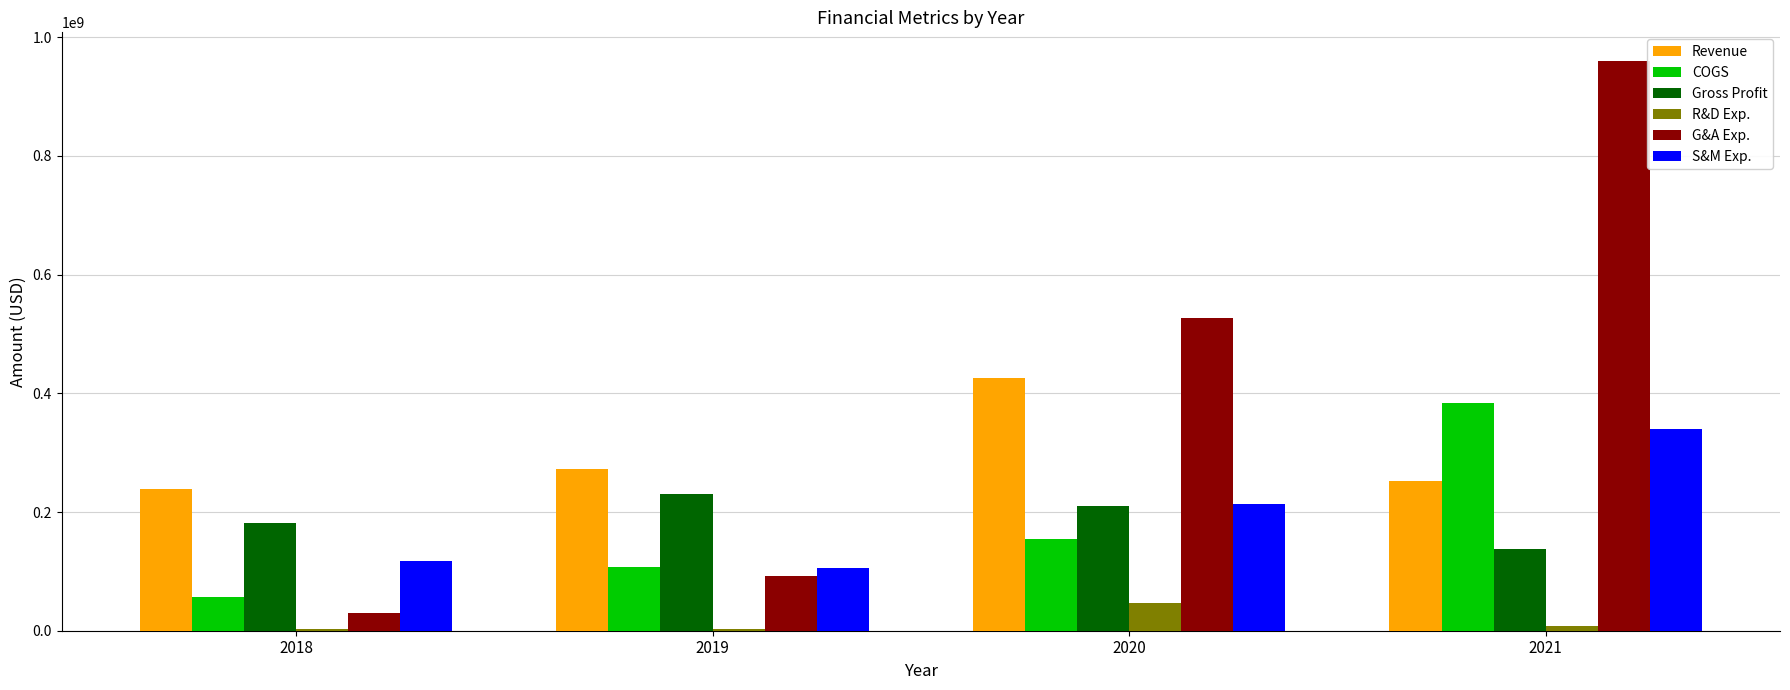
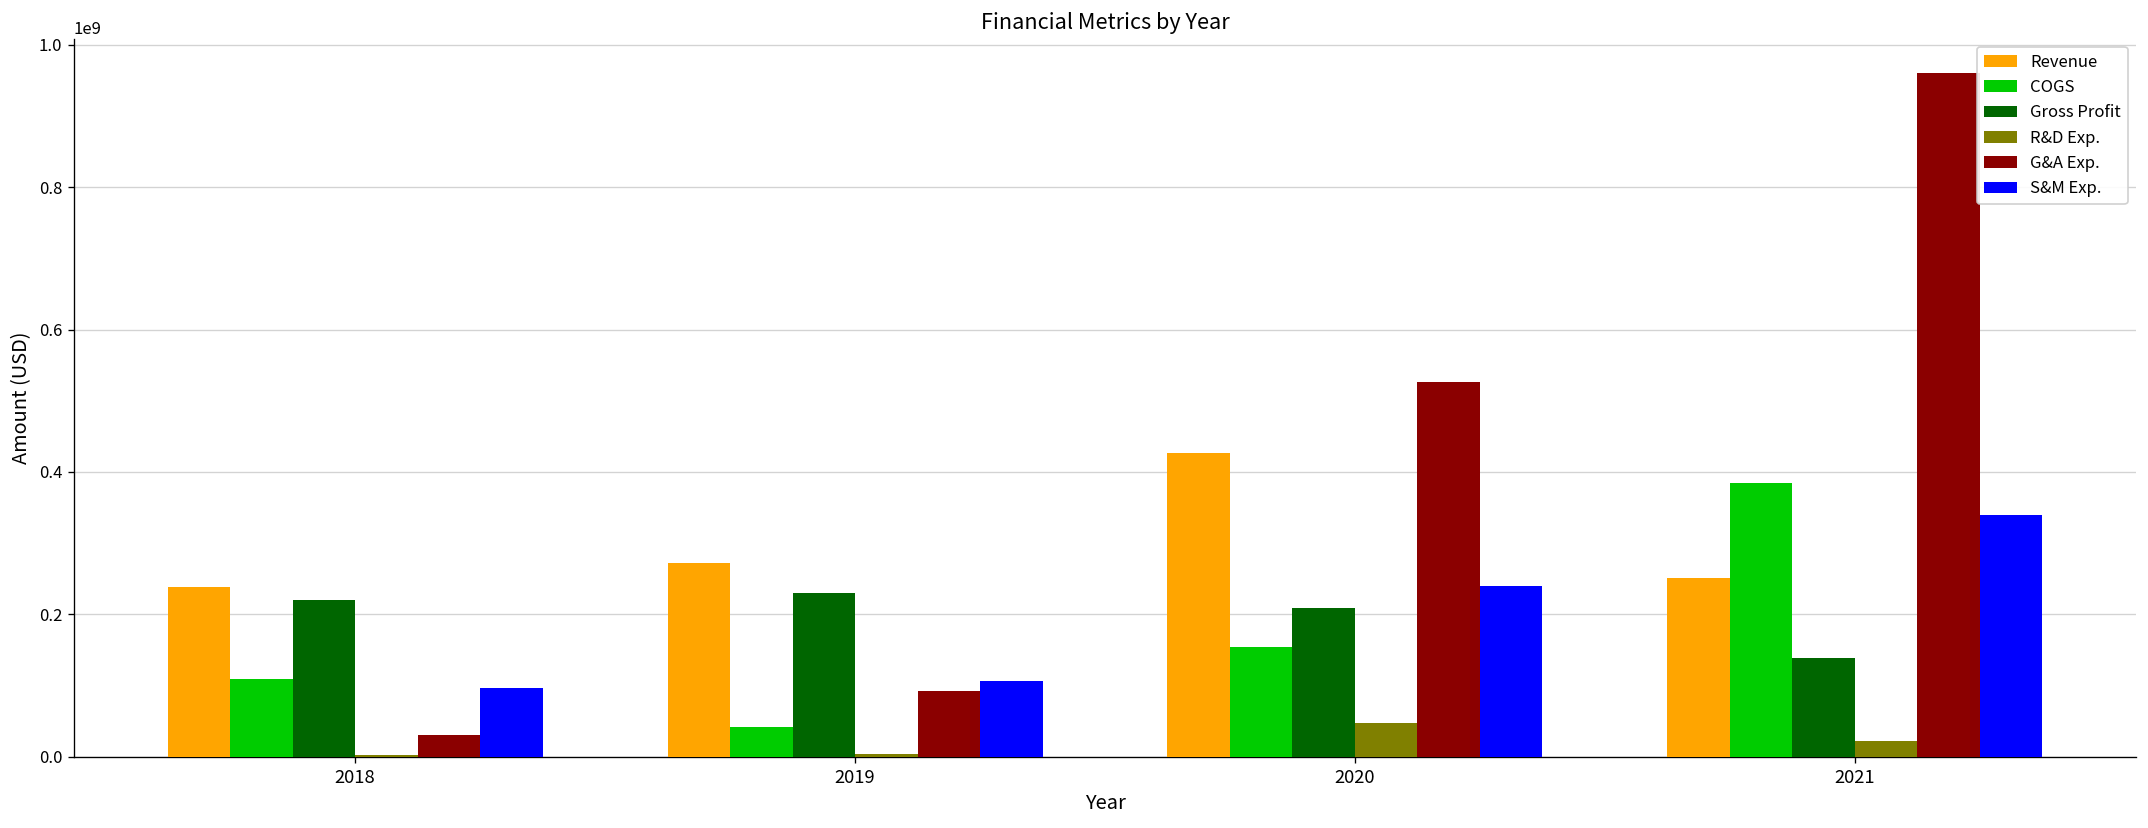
COGS, 2018: 60000000 -> 110000000
Gross Profit, 2018: 180000000 -> 220000000
S&M Exp., 2018: 120000000 -> 100000000
COGS, 2019: 110000000 -> 40000000
S&M Exp., 2020: 210000000 -> 240000000
R&D Exp., 2021: 10000000 -> 20000000
